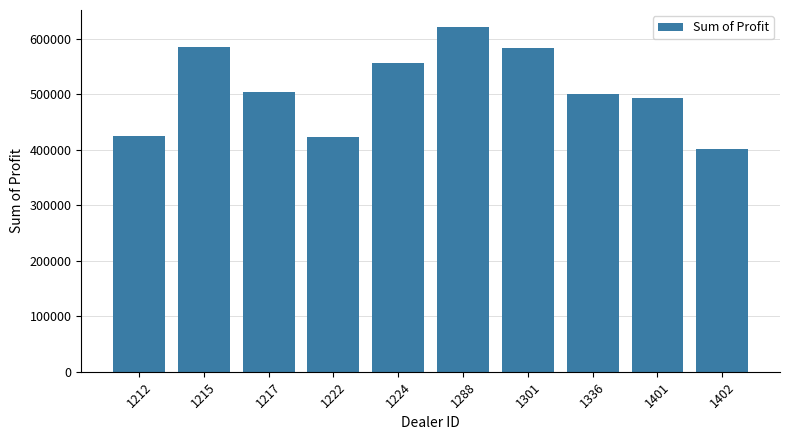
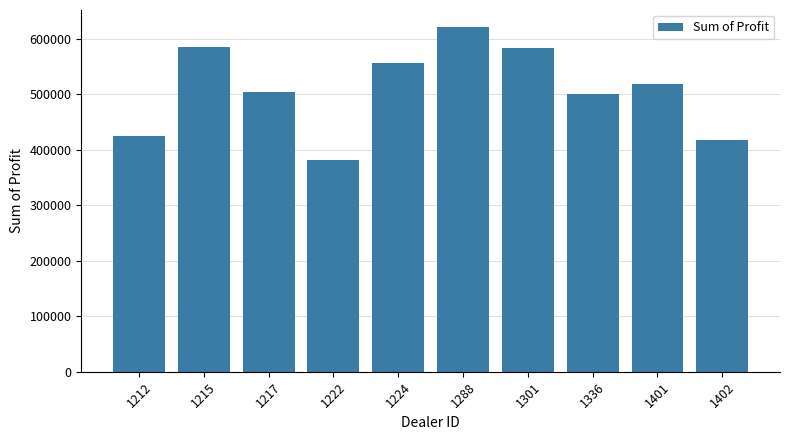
1222: 420000 -> 380000
1401: 490000 -> 520000
1402: 400000 -> 420000
